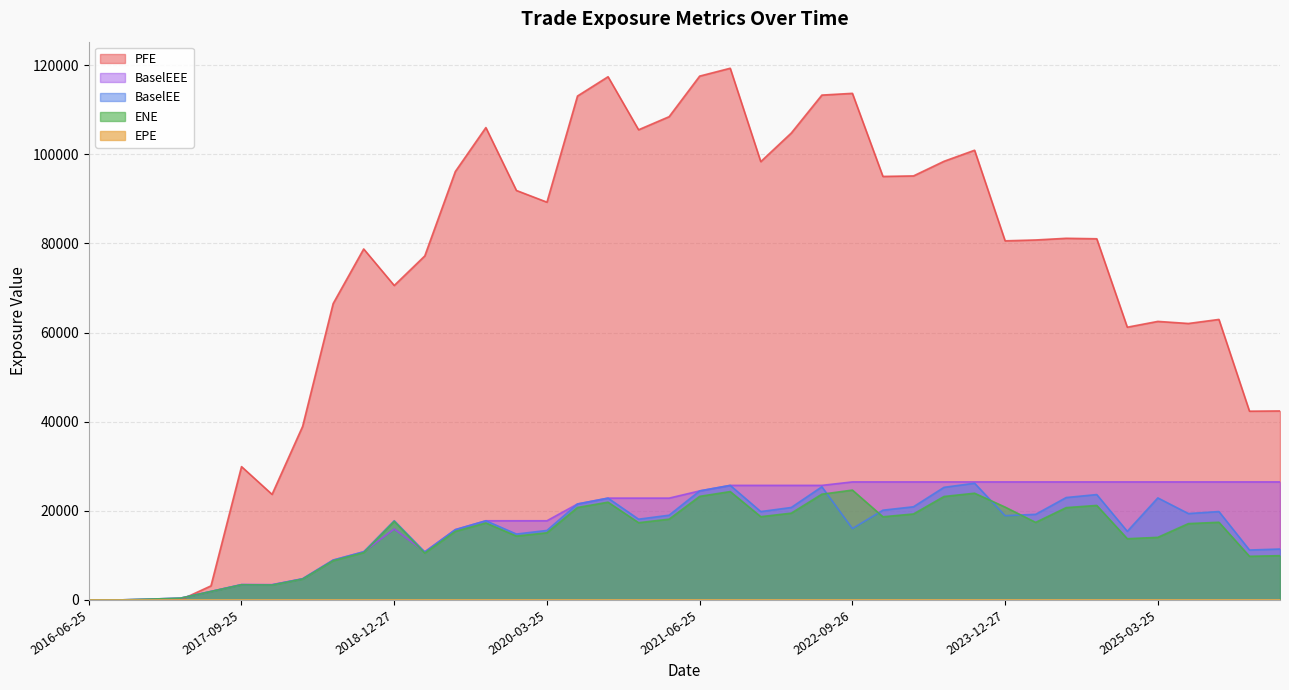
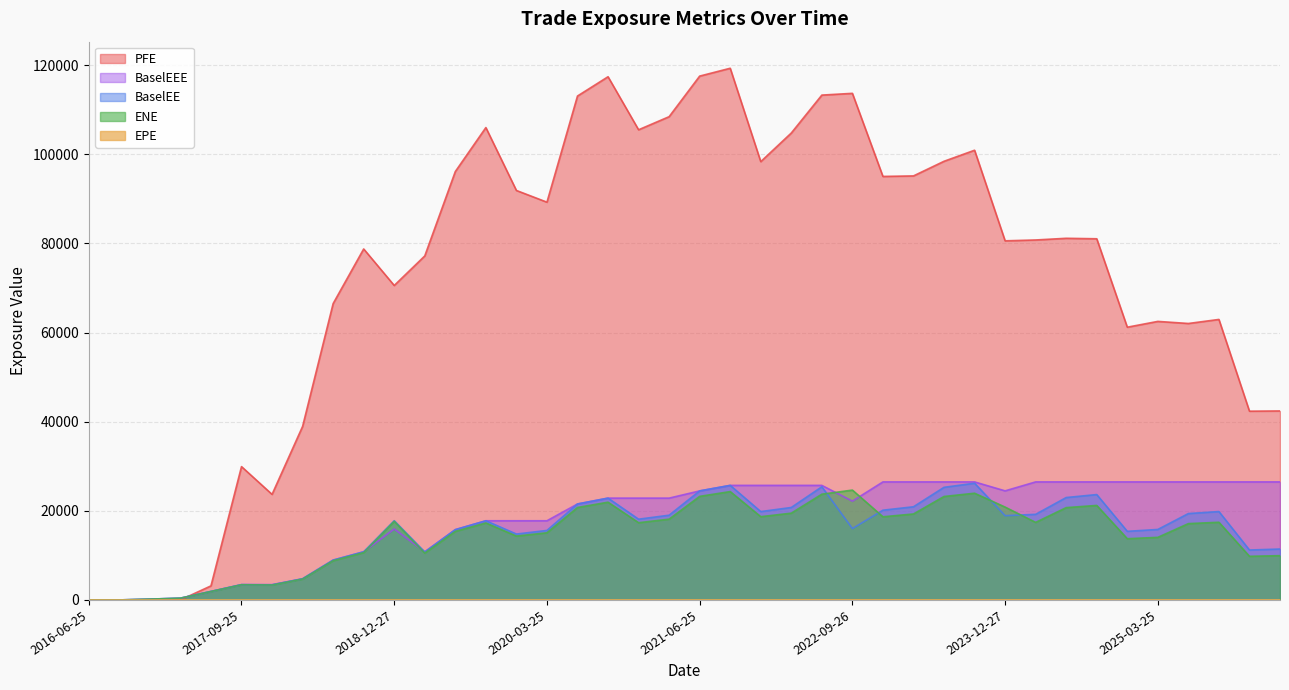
BaselEEE, 2022-09-26: 26000 -> 22000
BaselEEE, 2023-12-27: 26000 -> 24000
BaselEE, 2025-03-25: 23000 -> 16000
